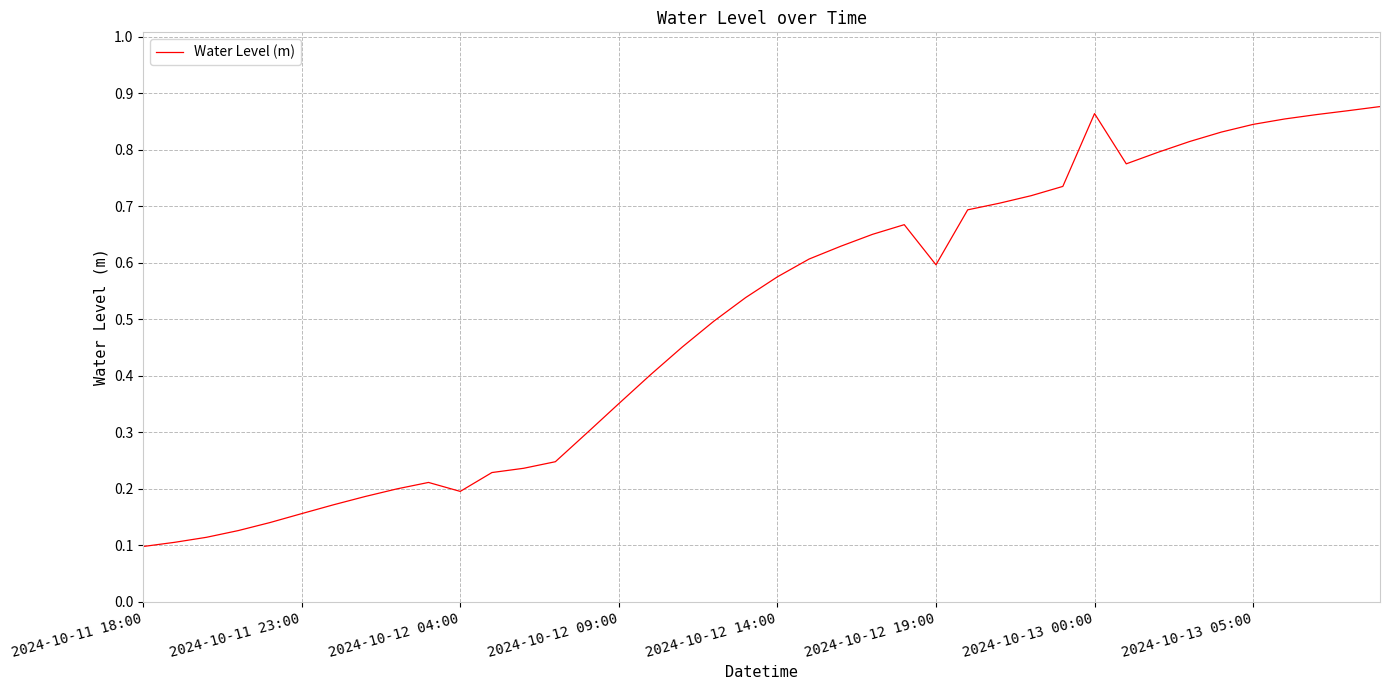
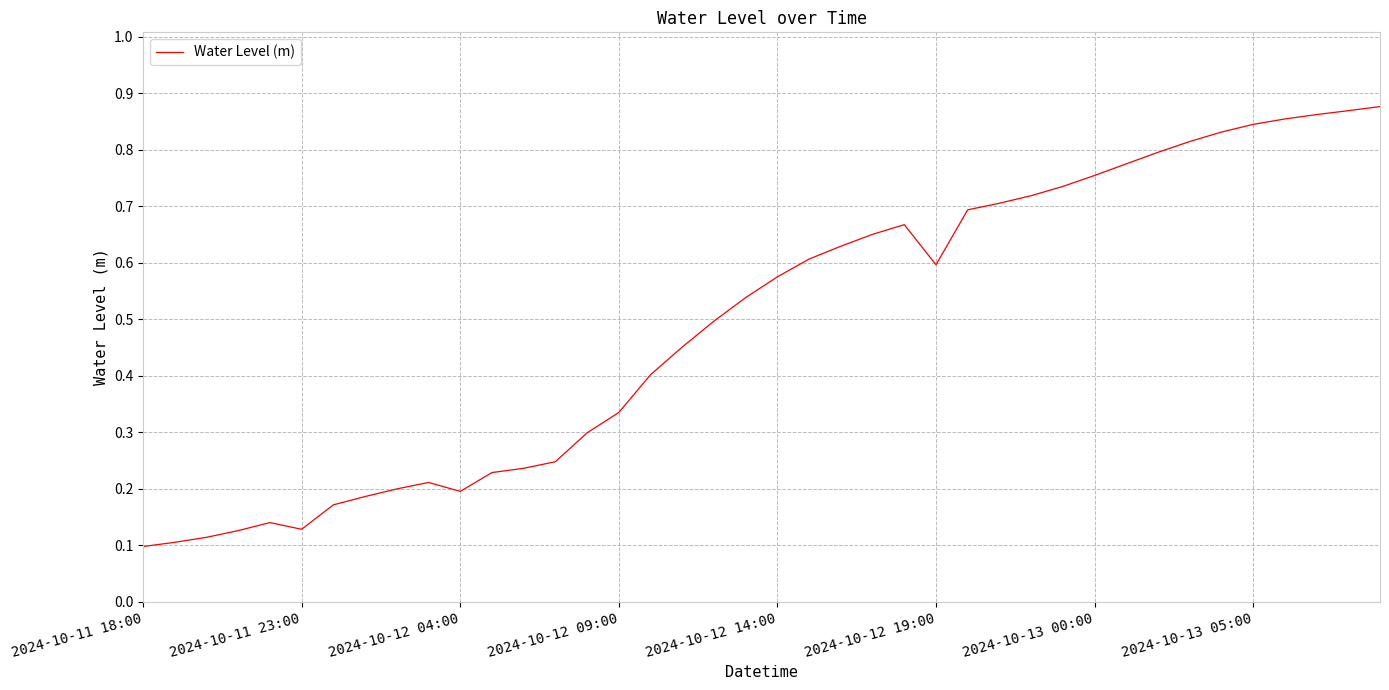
2024-10-11 23:00: 0.16 -> 0.13
2024-10-12 09:00: 0.35 -> 0.33
2024-10-13 00:00: 0.86 -> 0.75
